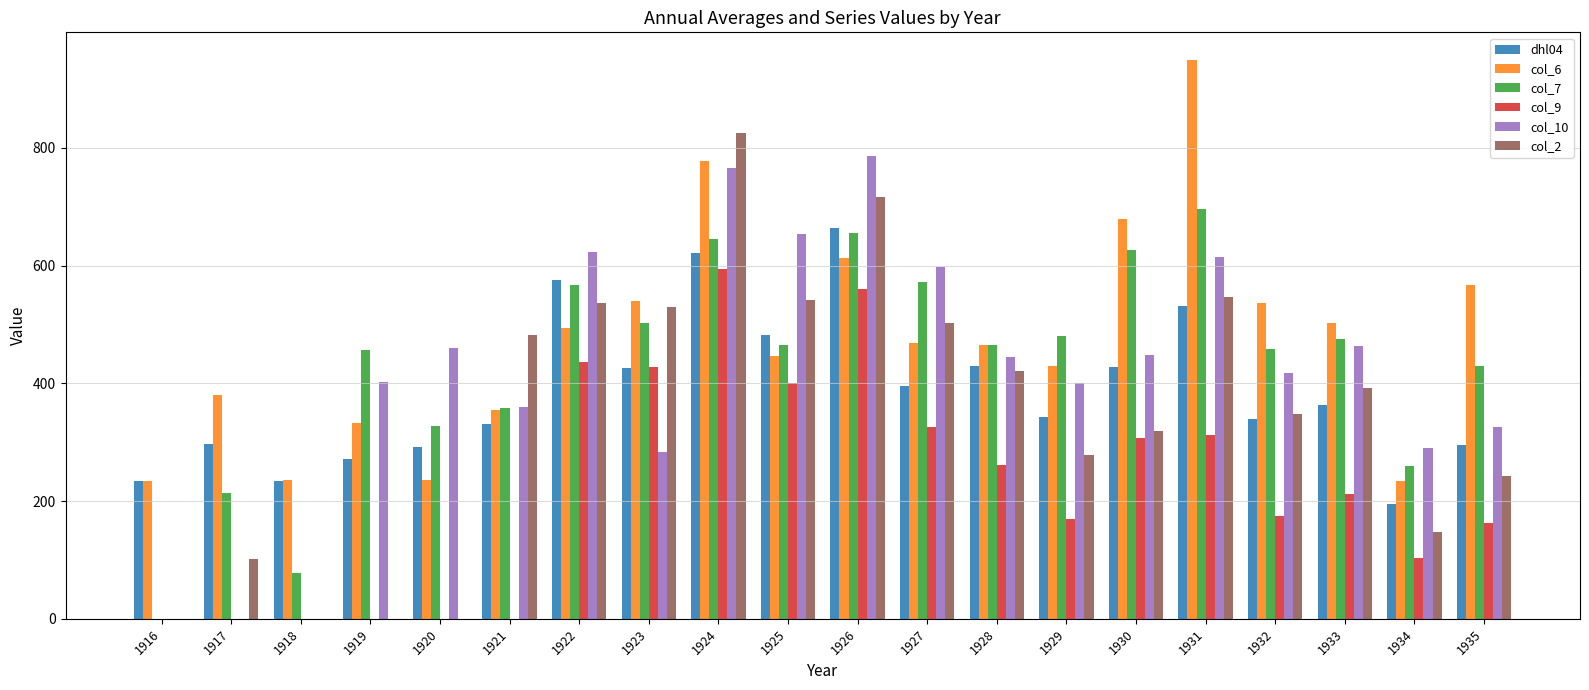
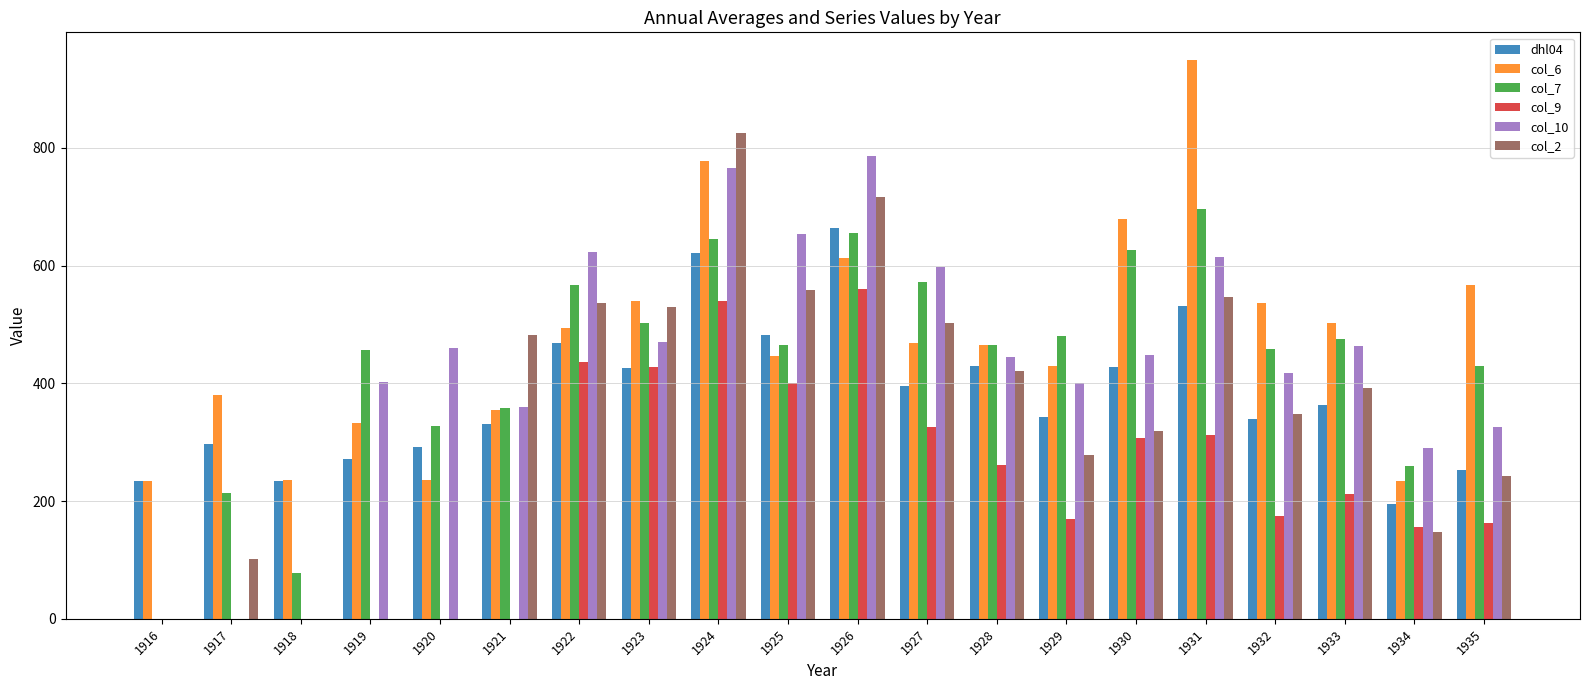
dhl04, 1922: 580 -> 470
col_10, 1923: 280 -> 470
col_9, 1924: 590 -> 540
col_2, 1925: 540 -> 560
col_9, 1934: 100 -> 160
dhl04, 1935: 300 -> 250
